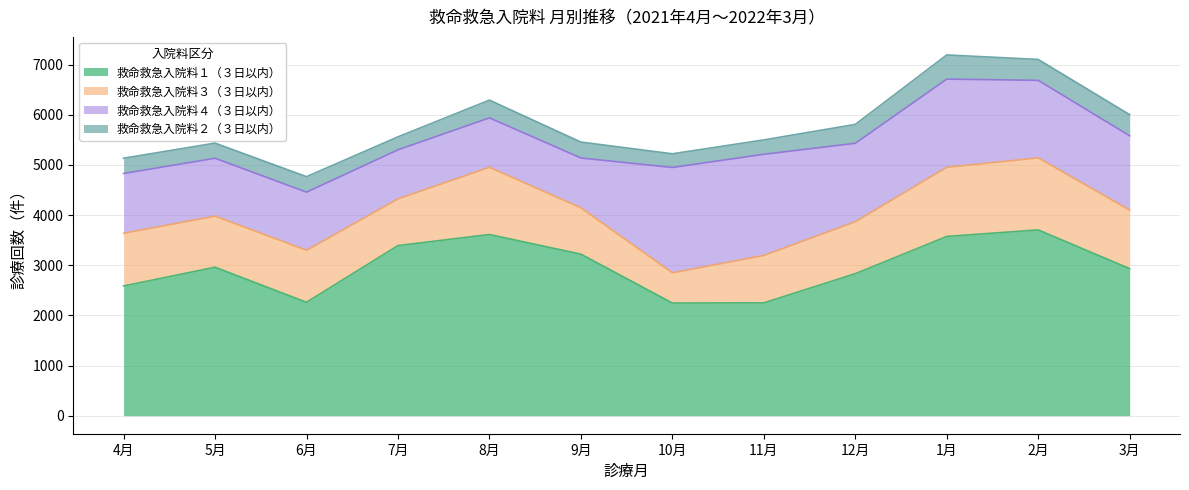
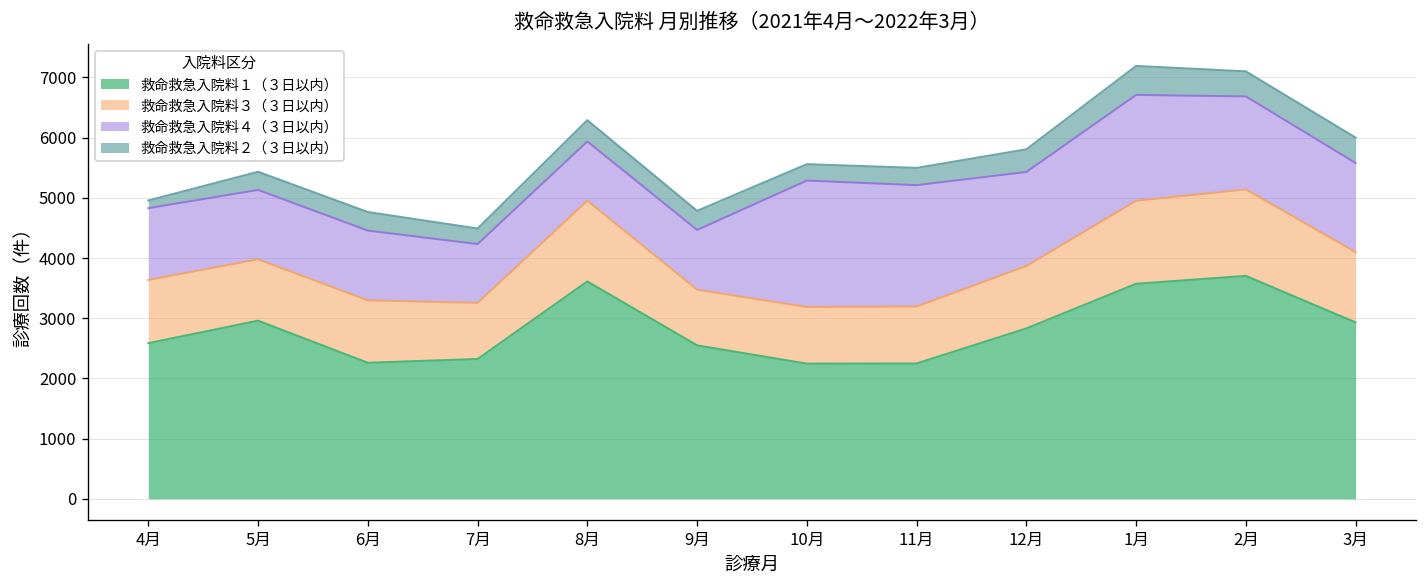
救命救急入院料２（３日以内）, 4月: 300 -> 100
救命救急入院料１（３日以内）, 7月: 3400 -> 2300
救命救急入院料１（３日以内）, 9月: 3200 -> 2600
救命救急入院料３（３日以内）, 10月: 600 -> 900
